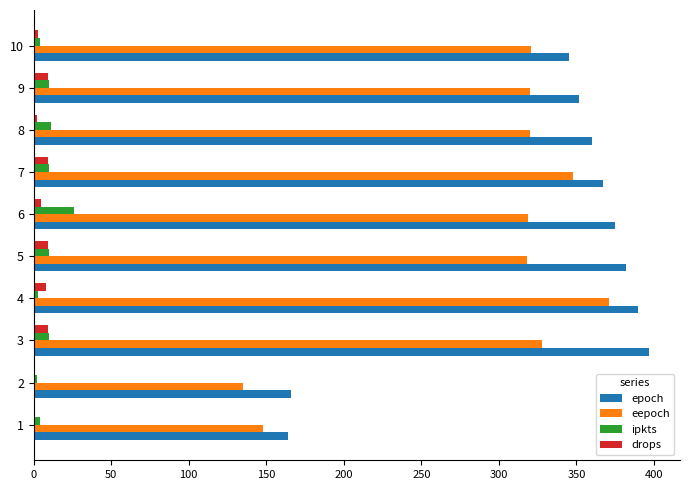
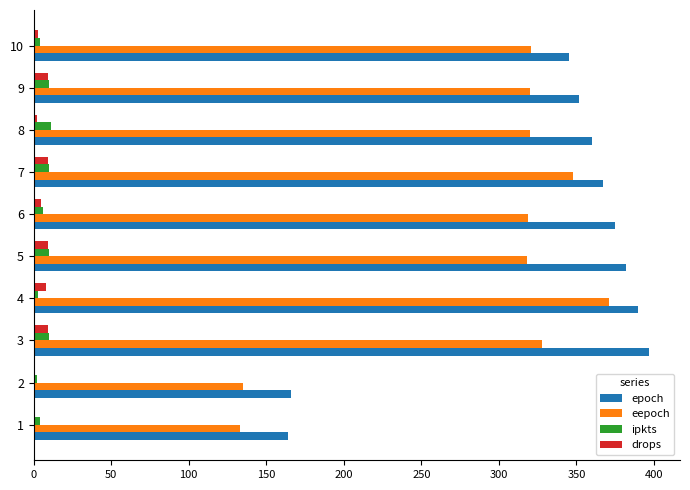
ipkts, 6: 26 -> 6
eepoch, 1: 148 -> 133
